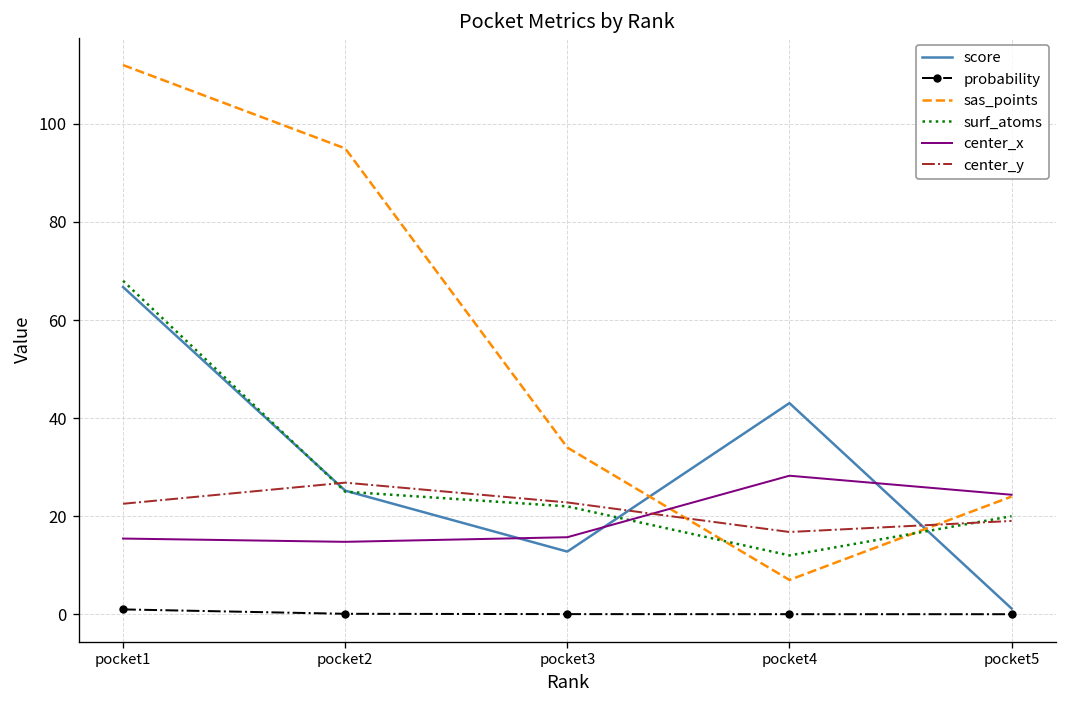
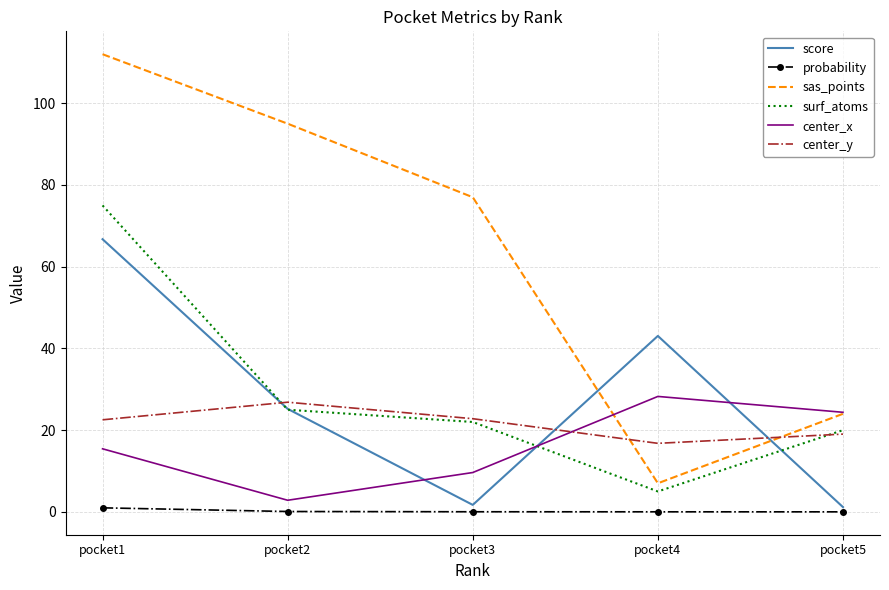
surf_atoms, pocket1: 68 -> 75
center_x, pocket2: 15 -> 3
score, pocket3: 13 -> 2
sas_points, pocket3: 34 -> 77
center_x, pocket3: 16 -> 10
surf_atoms, pocket4: 12 -> 5
